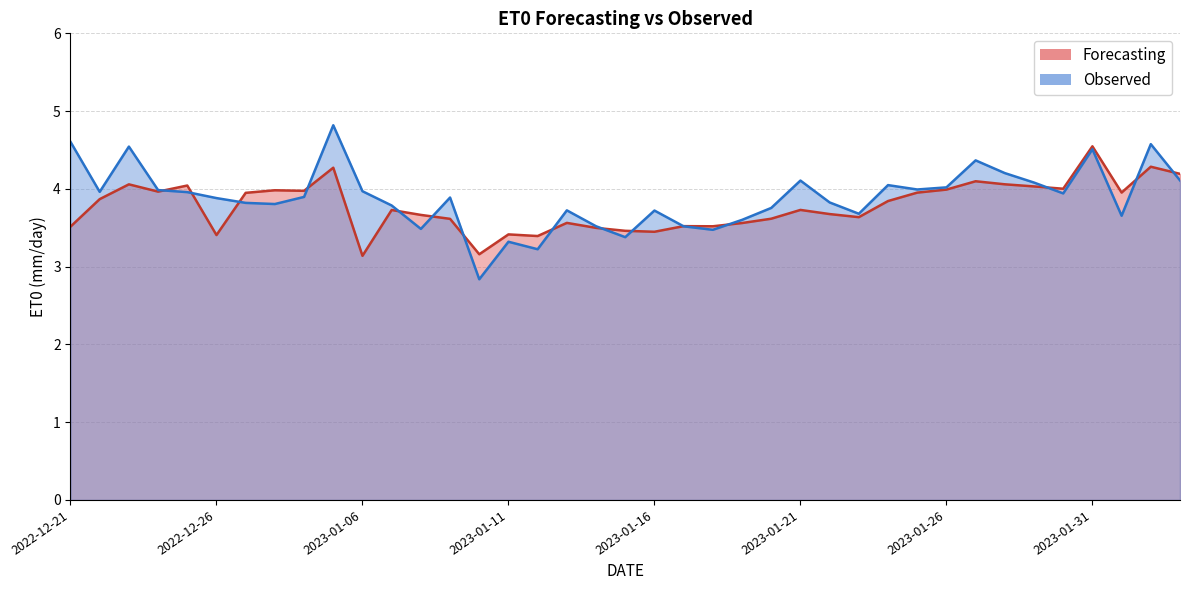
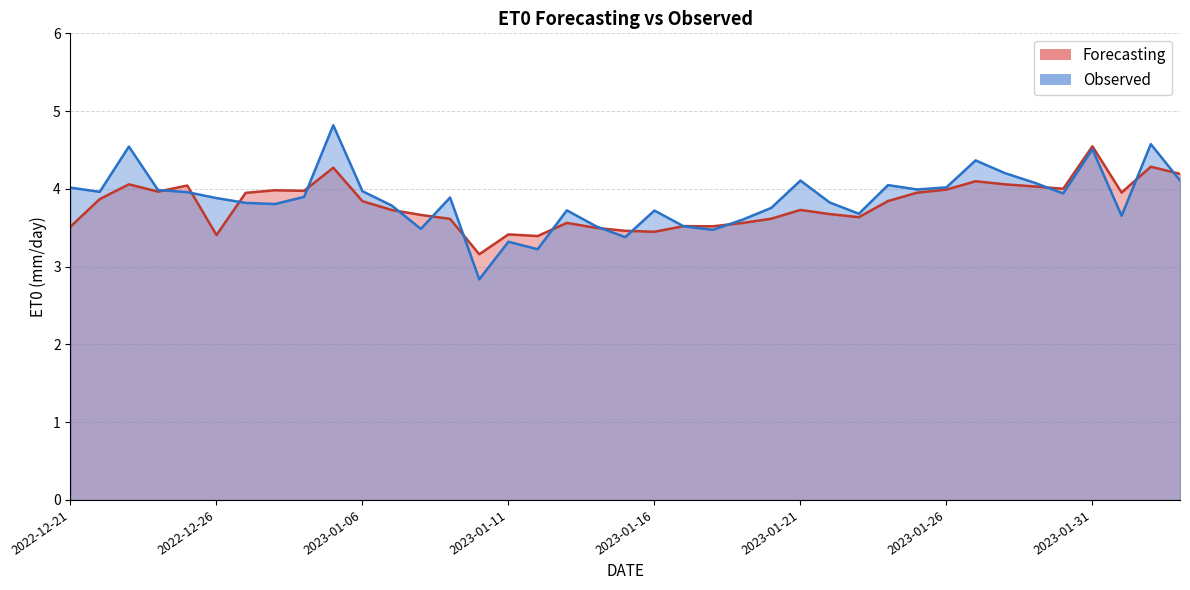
Observed, 2022-12-21: 4.6 -> 4.0
Forecasting, 2023-01-06: 3.1 -> 3.8
